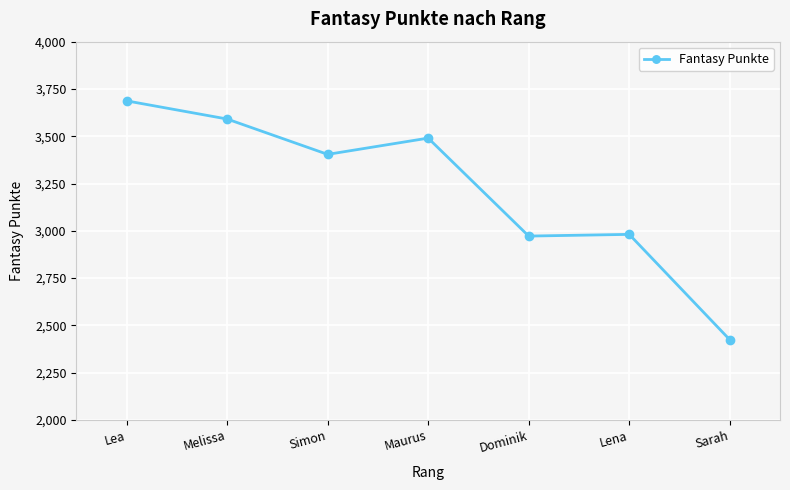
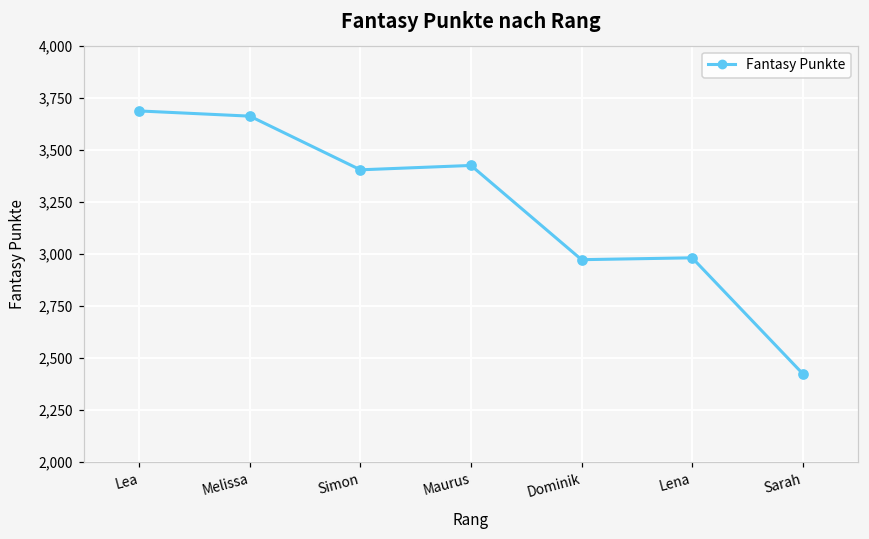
Melissa: 3,590 -> 3,660
Maurus: 3,490 -> 3,430
